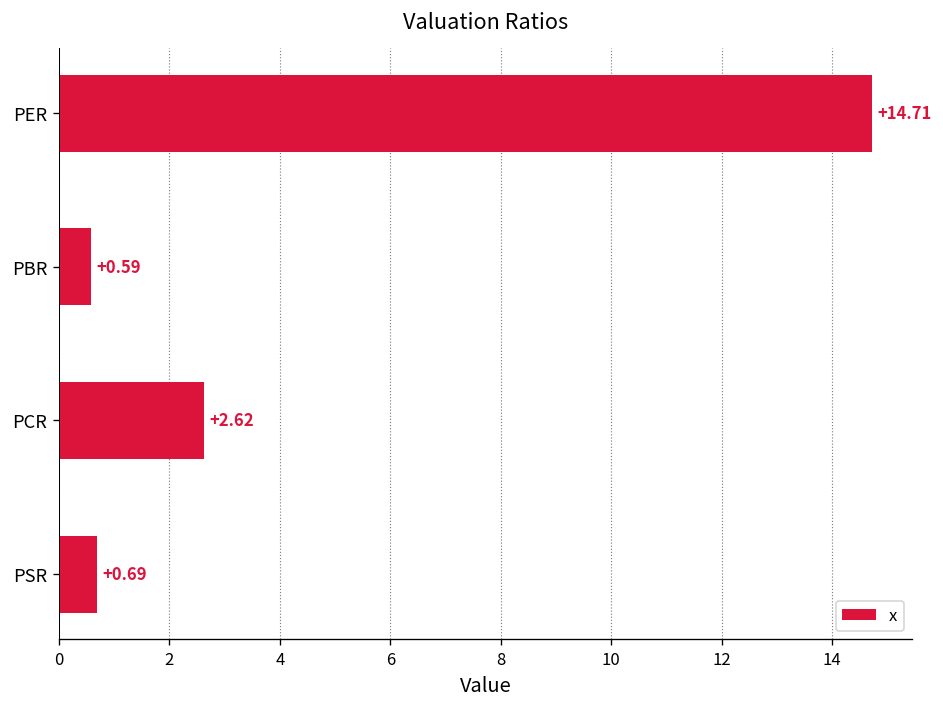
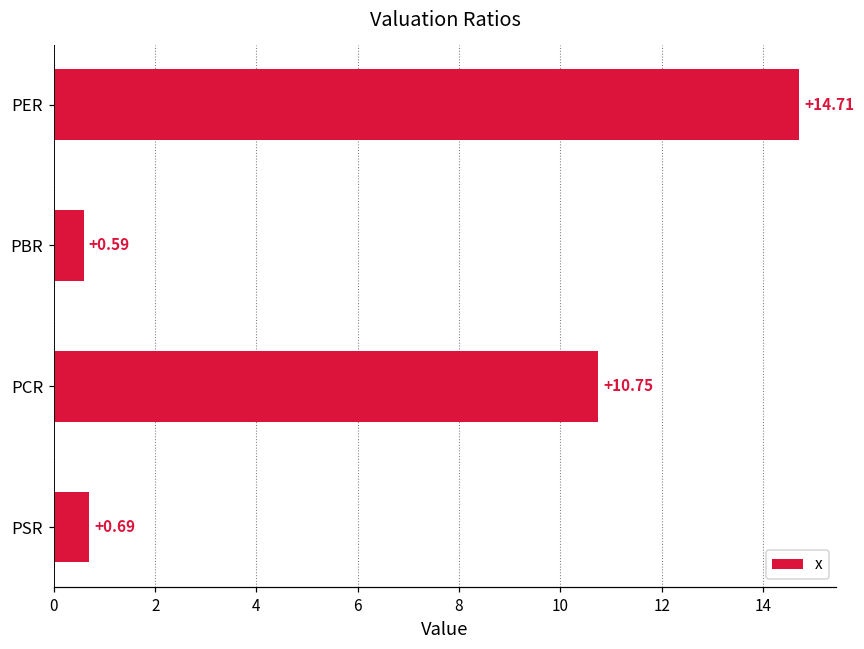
PCR: +2.62 -> +10.75
